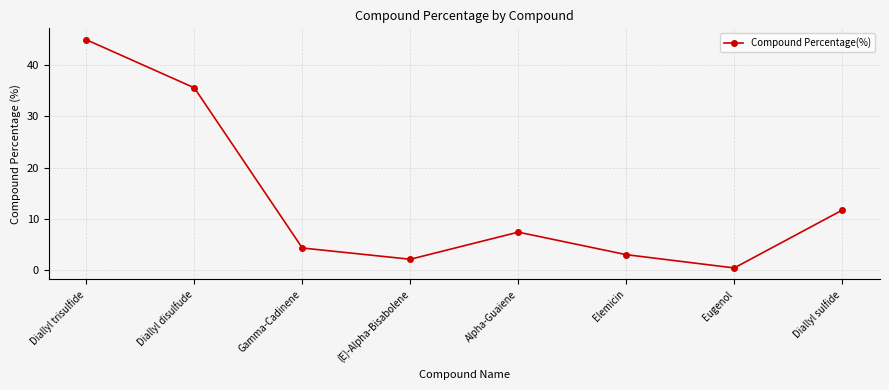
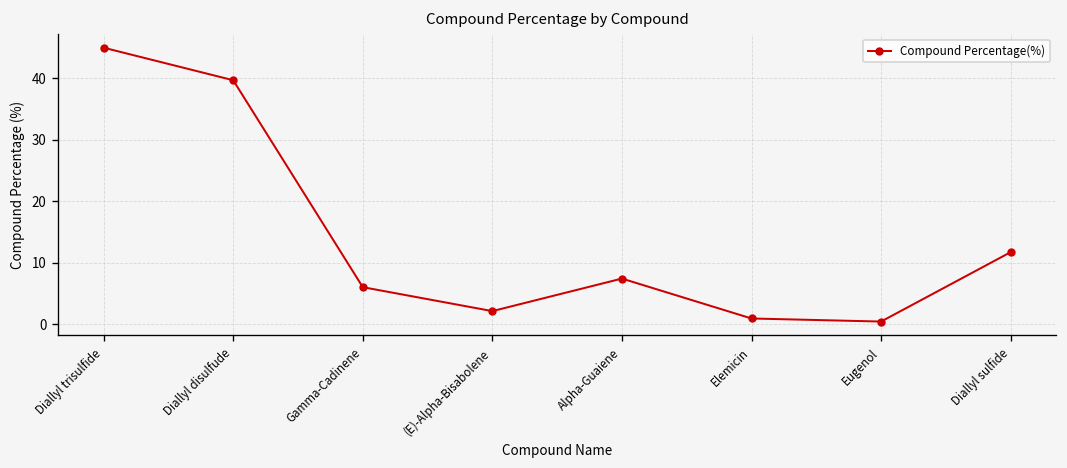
Diallyl disulfude: 36 -> 40
Gamma-Cadinene: 4 -> 6
Elemicin: 3 -> 1
